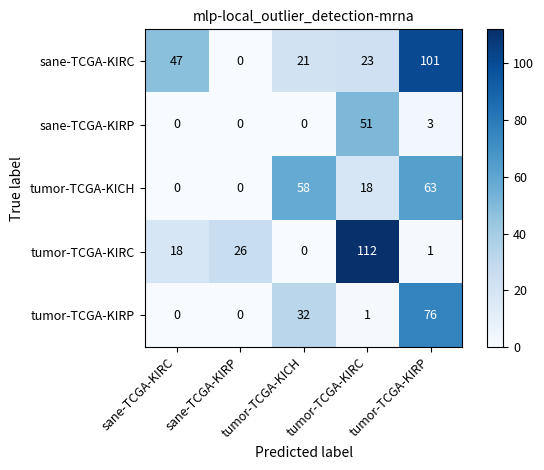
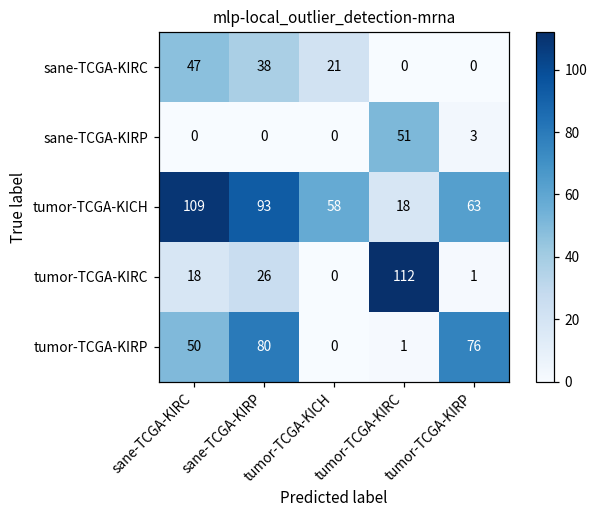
sane-TCGA-KIRC, sane-TCGA-KIRP: 0 -> 38
sane-TCGA-KIRC, tumor-TCGA-KIRC: 23 -> 0
sane-TCGA-KIRC, tumor-TCGA-KIRP: 101 -> 0
tumor-TCGA-KICH, sane-TCGA-KIRC: 0 -> 109
tumor-TCGA-KICH, sane-TCGA-KIRP: 0 -> 93
tumor-TCGA-KIRP, sane-TCGA-KIRC: 0 -> 50
tumor-TCGA-KIRP, sane-TCGA-KIRP: 0 -> 80
tumor-TCGA-KIRP, tumor-TCGA-KICH: 32 -> 0
